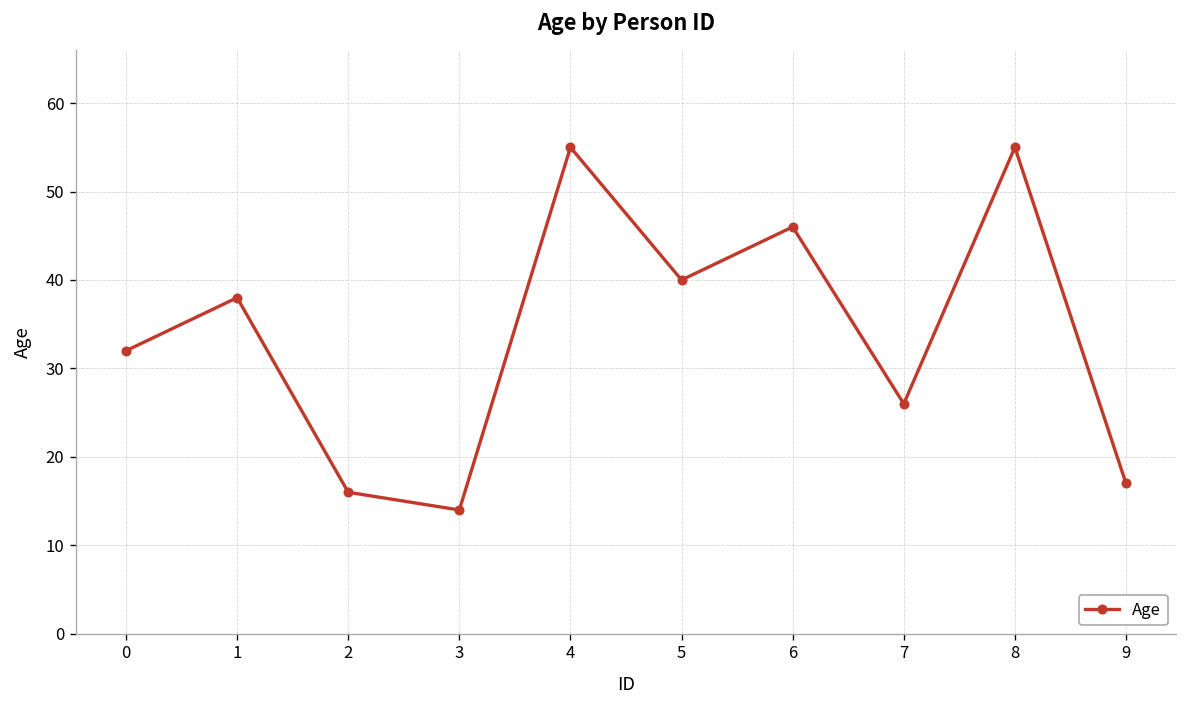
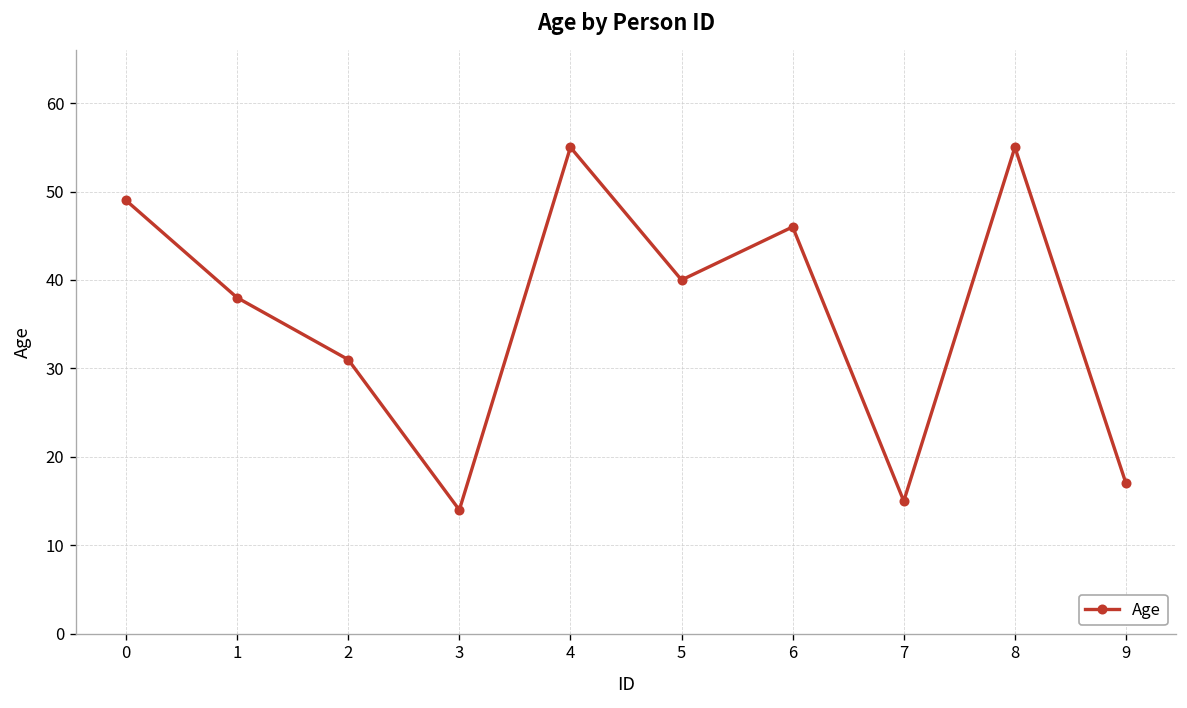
0: 32 -> 49
2: 16 -> 31
7: 26 -> 15
